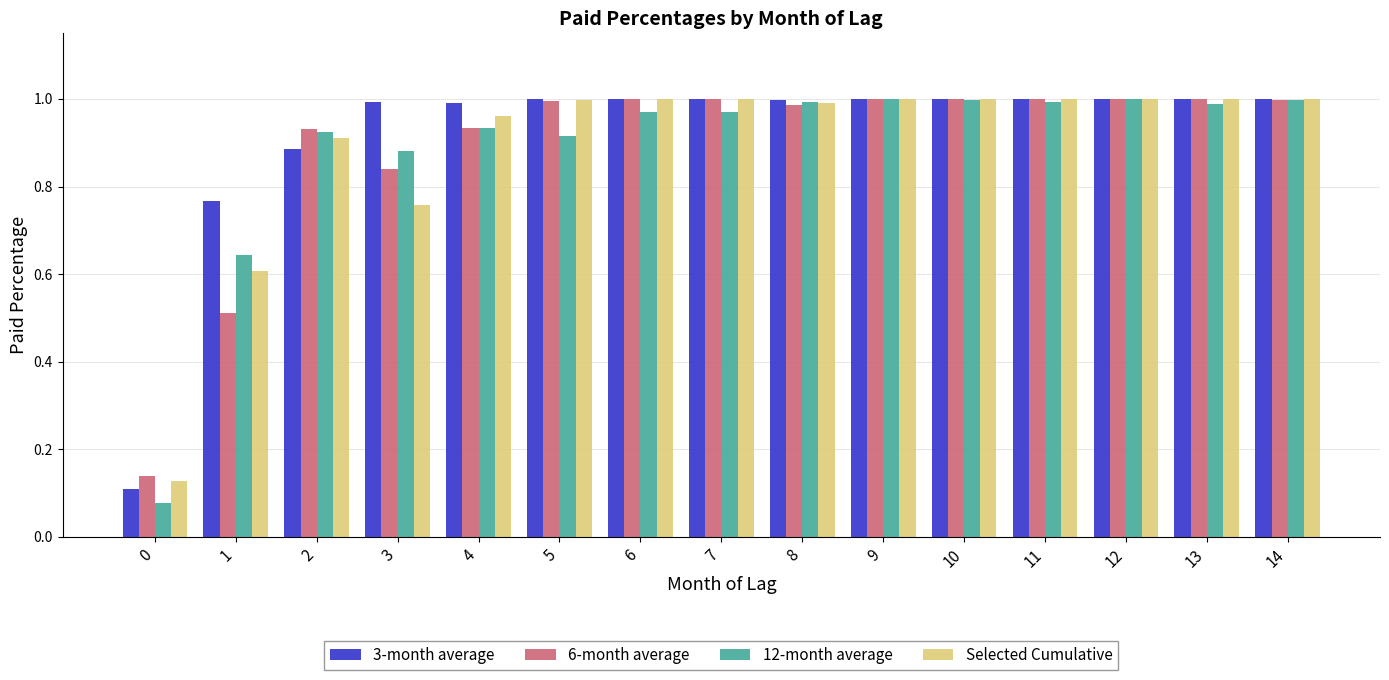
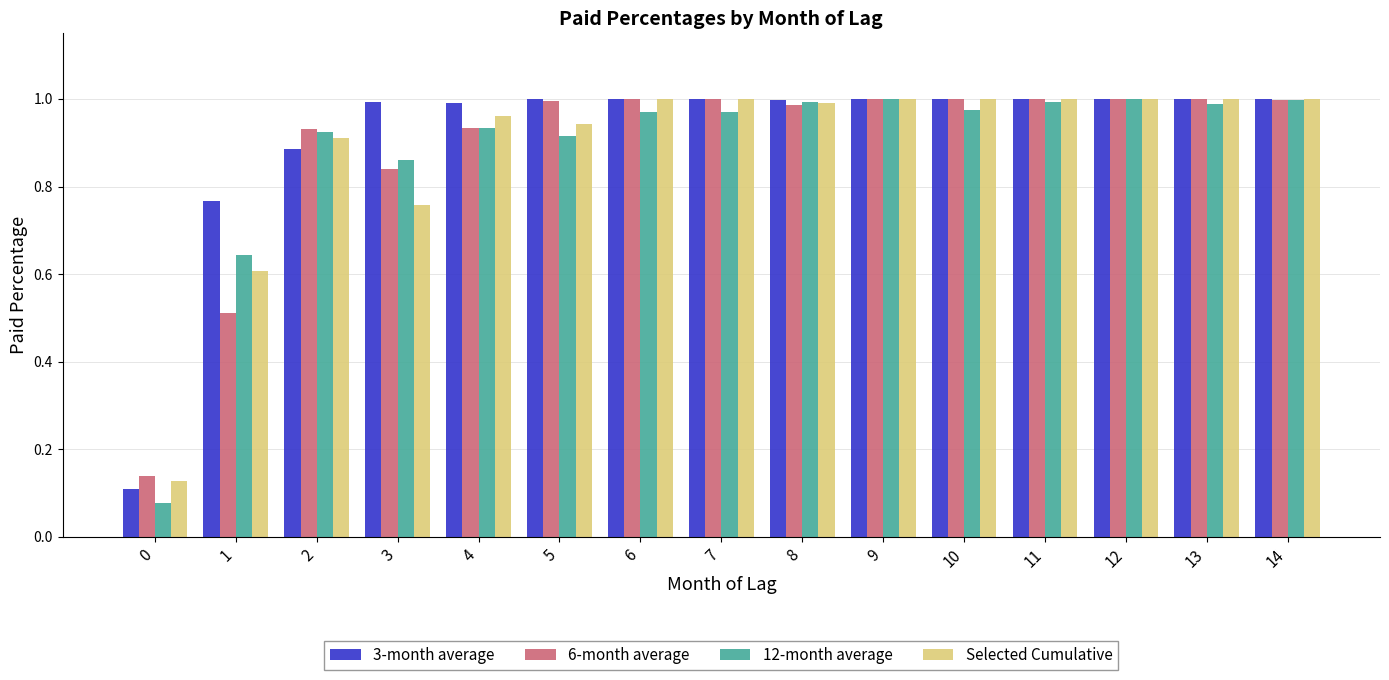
12-month average, 3: 0.88 -> 0.86
Selected Cumulative, 5: 1.00 -> 0.94
12-month average, 10: 1.00 -> 0.97
